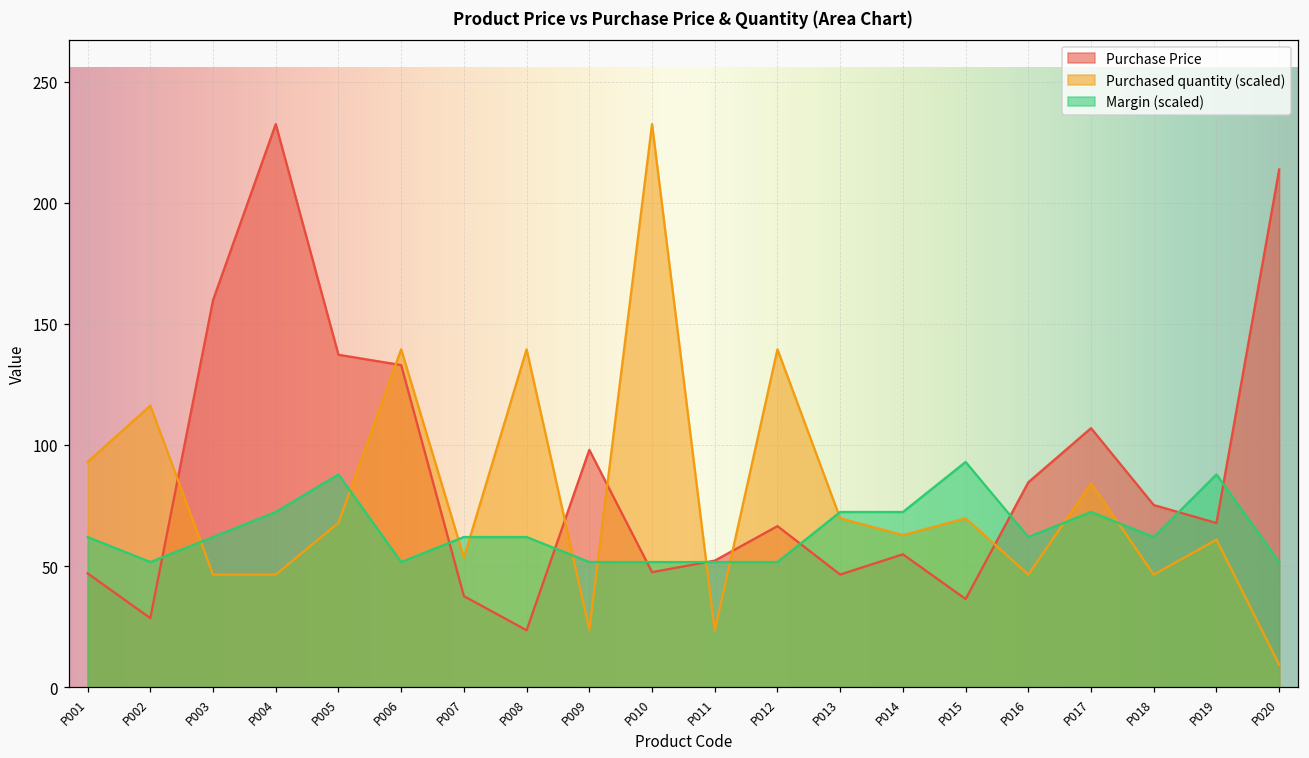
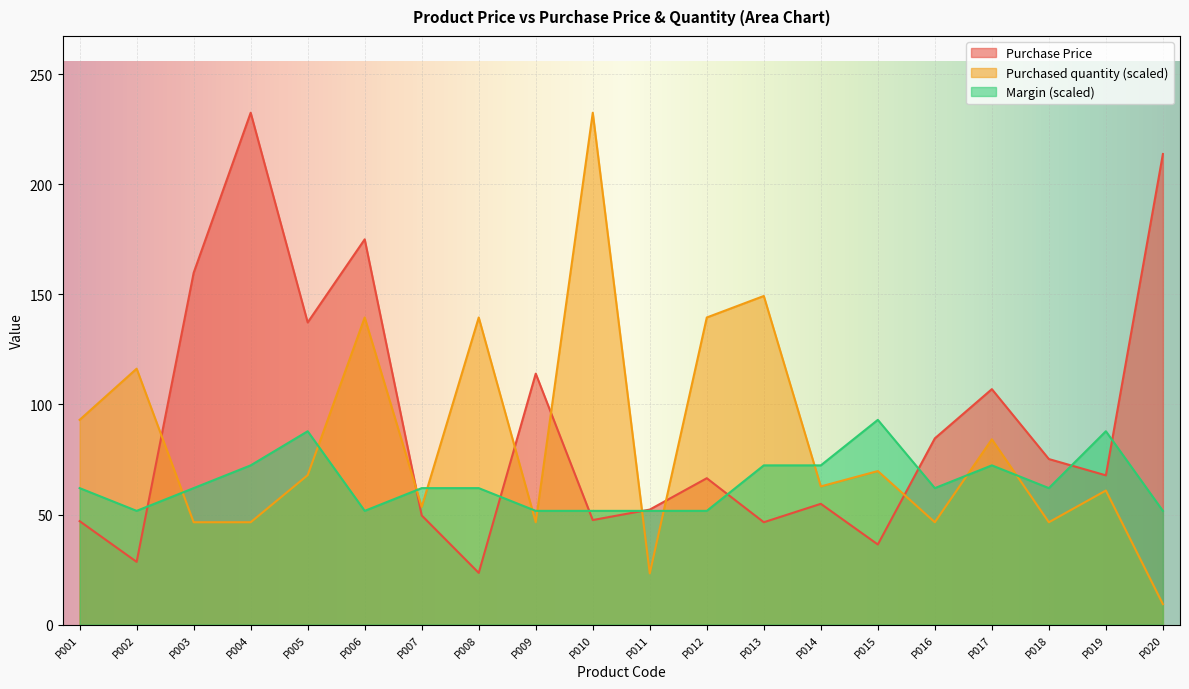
Purchase Price, P006: 133 -> 175
Purchase Price, P007: 38 -> 50
Purchase Price, P009: 98 -> 114
Purchased quantity (scaled), P009: 24 -> 47
Purchased quantity (scaled), P013: 70 -> 149
